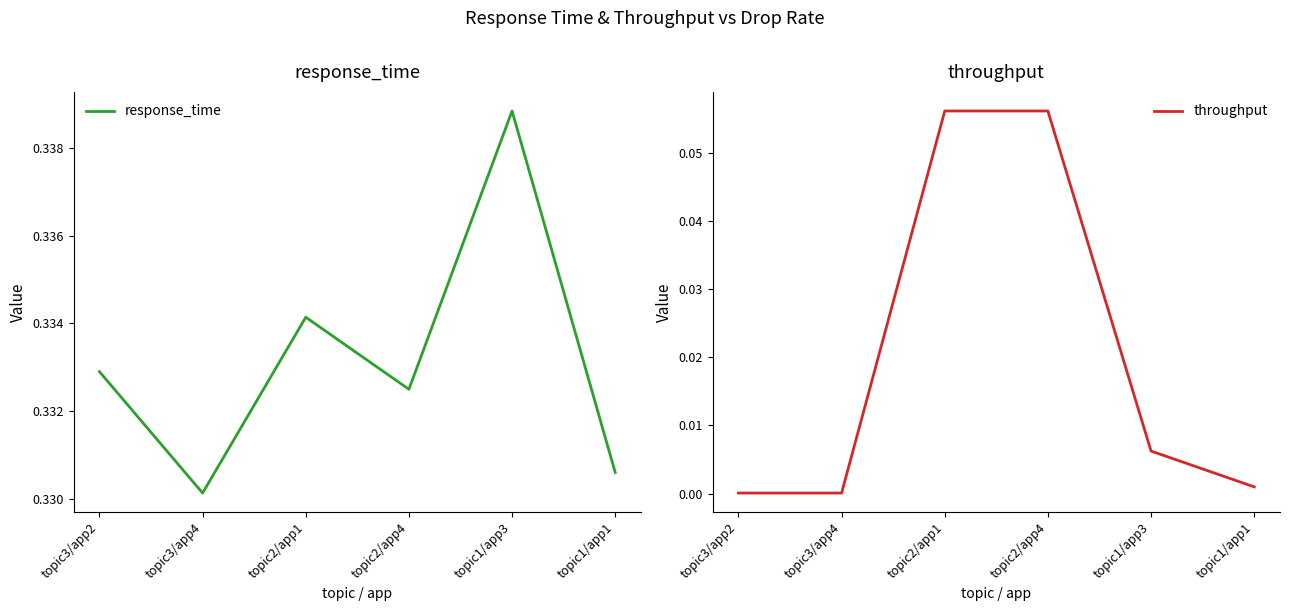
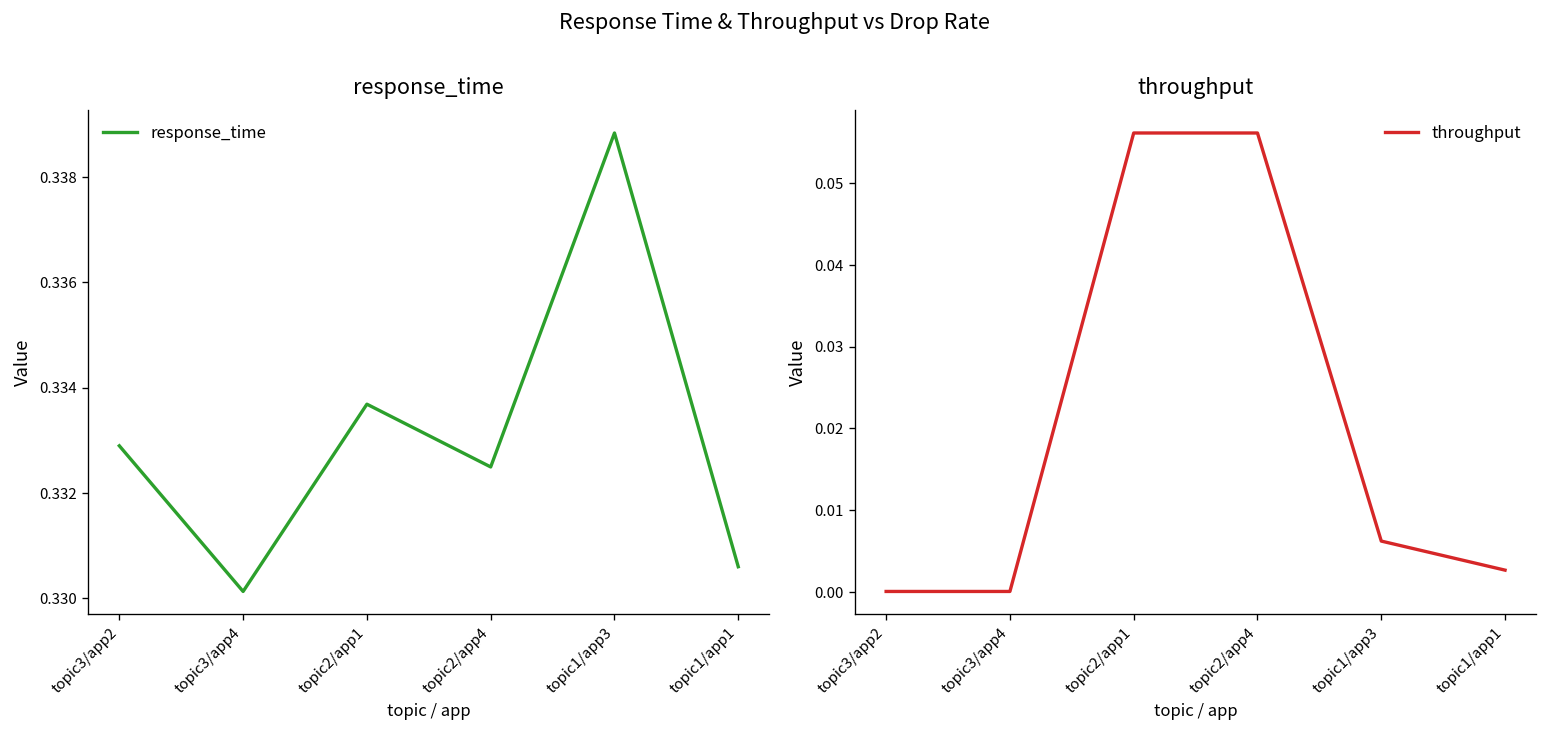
response_time, topic2/app1: 0.3341 -> 0.3337
throughput, topic1/app1: 0.001 -> 0.003
